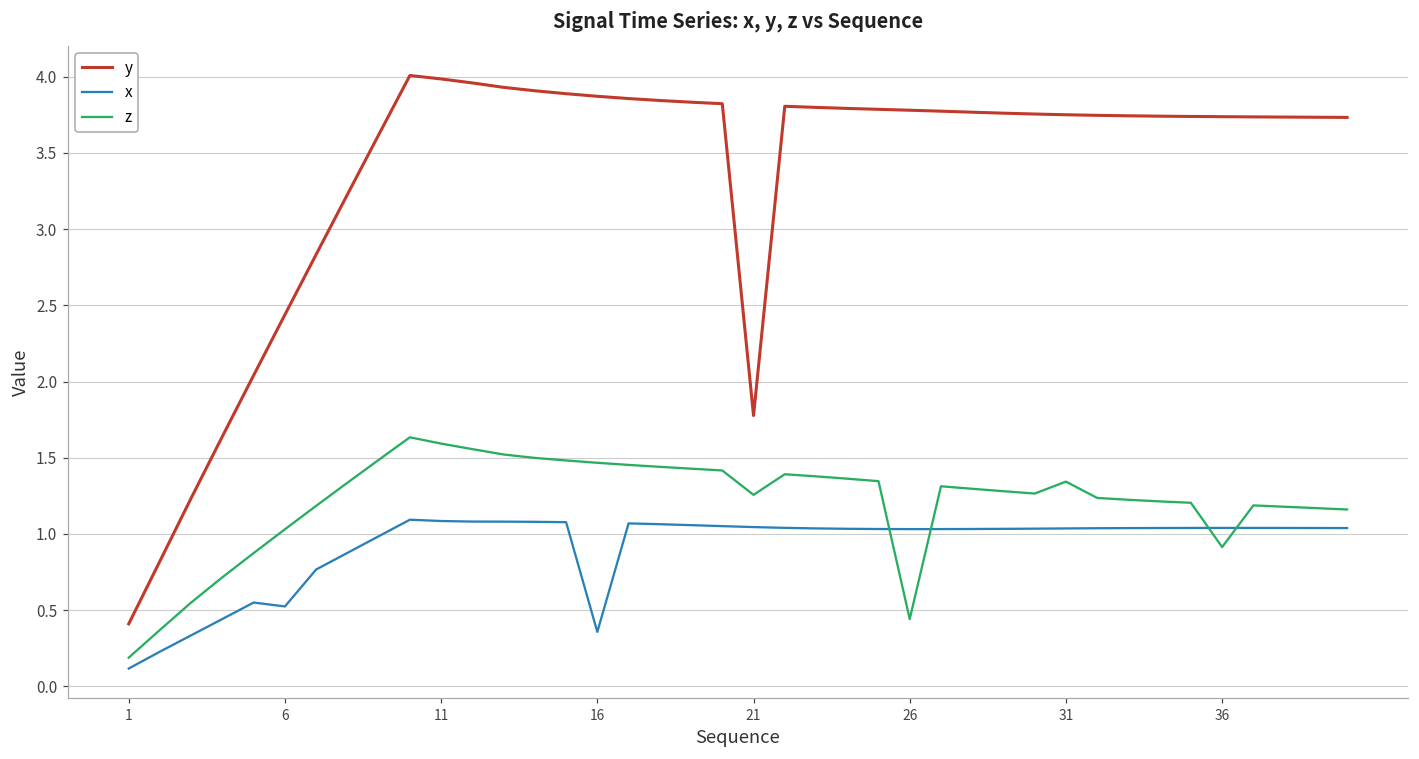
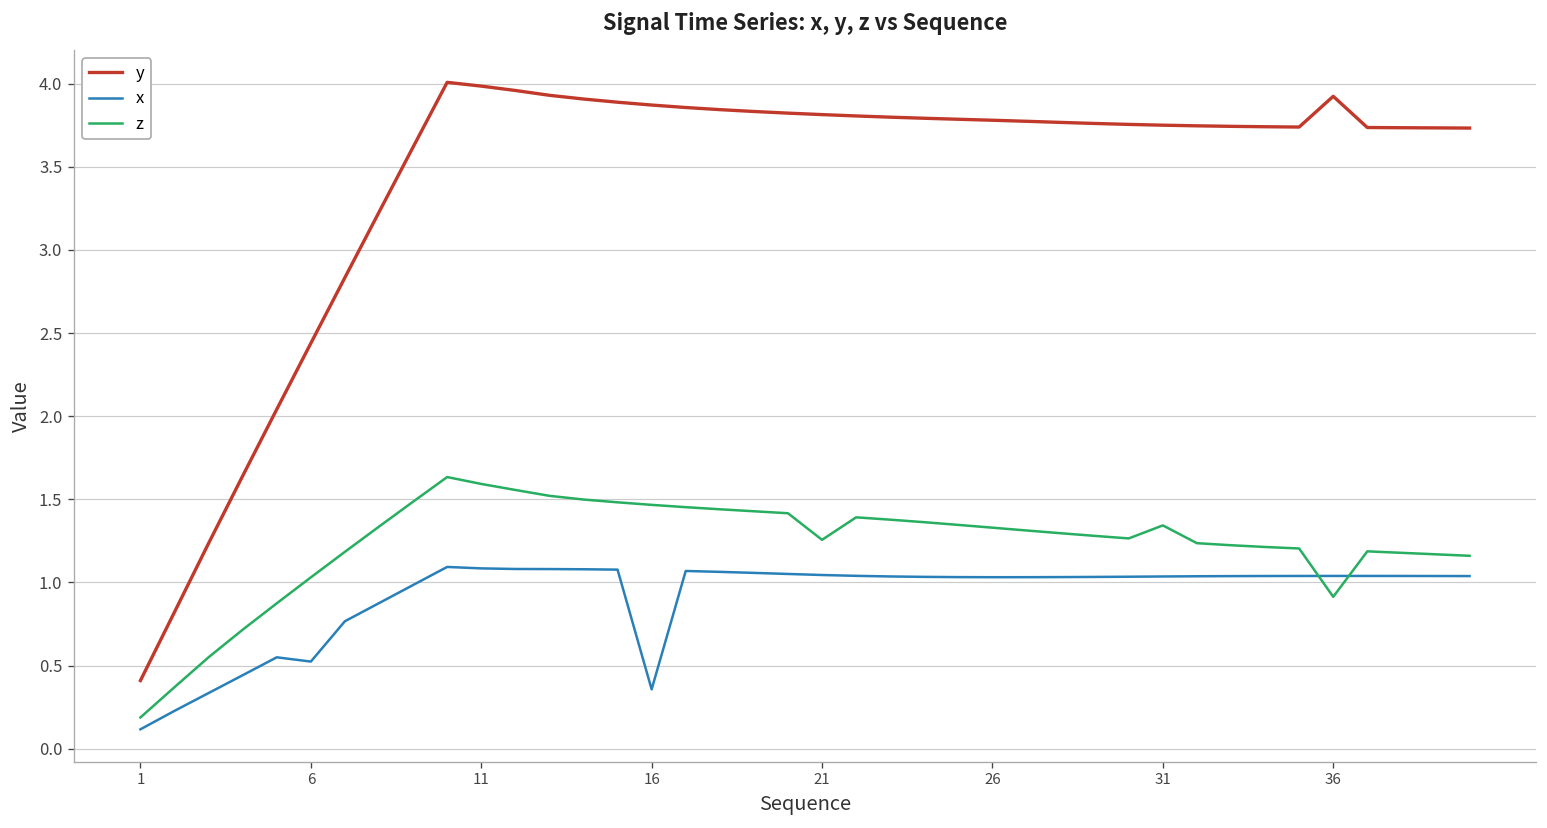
y, 21: 1.78 -> 3.81
z, 26: 0.44 -> 1.33
y, 36: 3.74 -> 3.92
